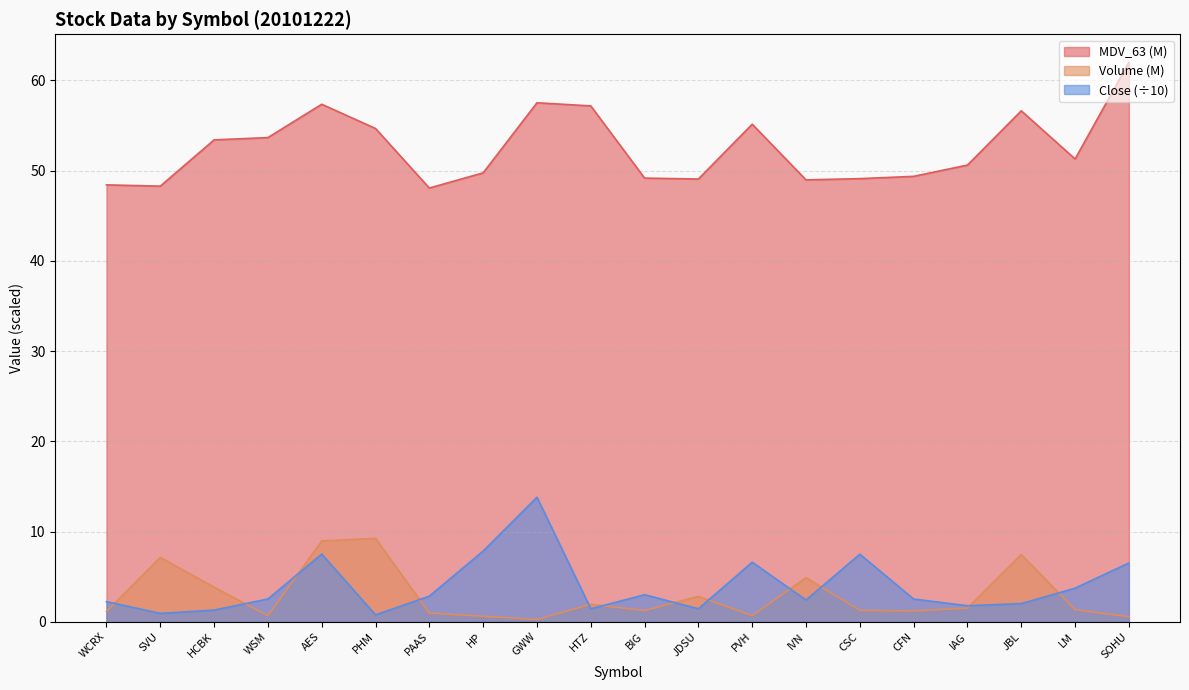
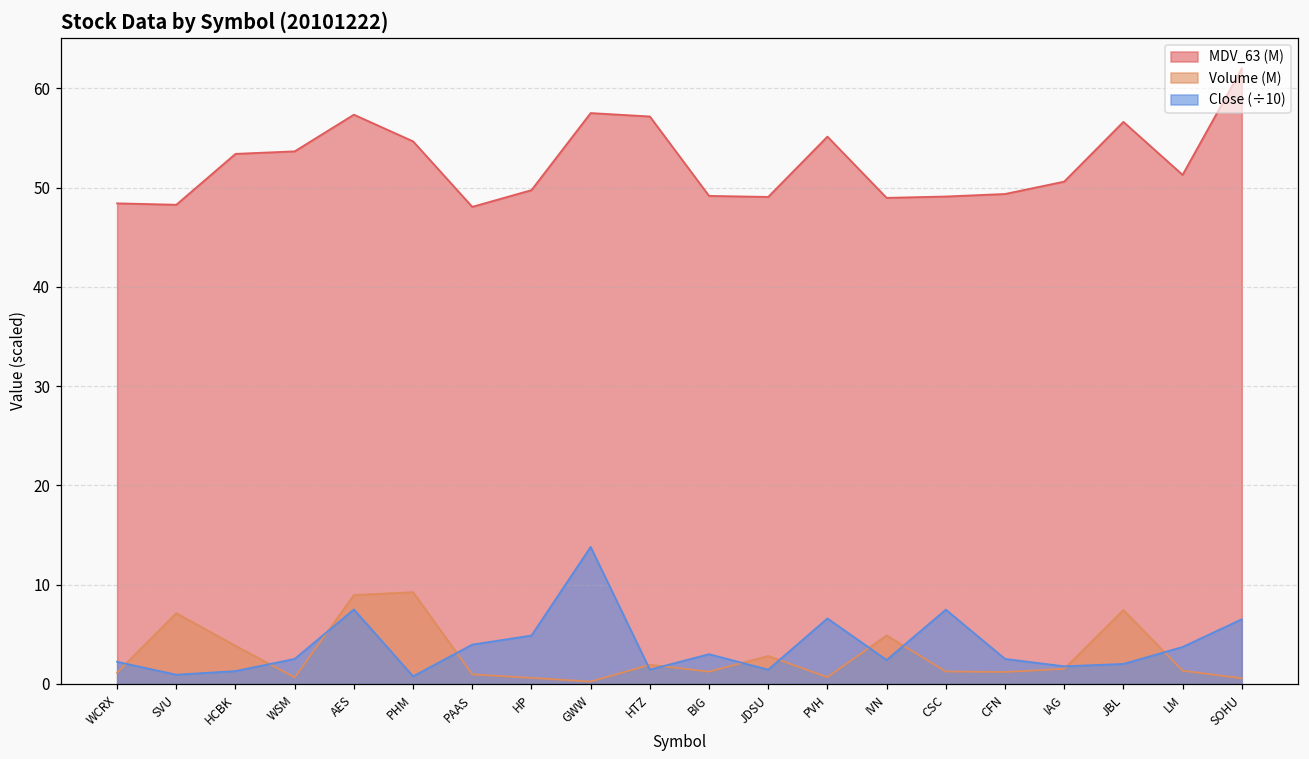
Close (÷10), PAAS: 3 -> 4
Close (÷10), HP: 8 -> 5
